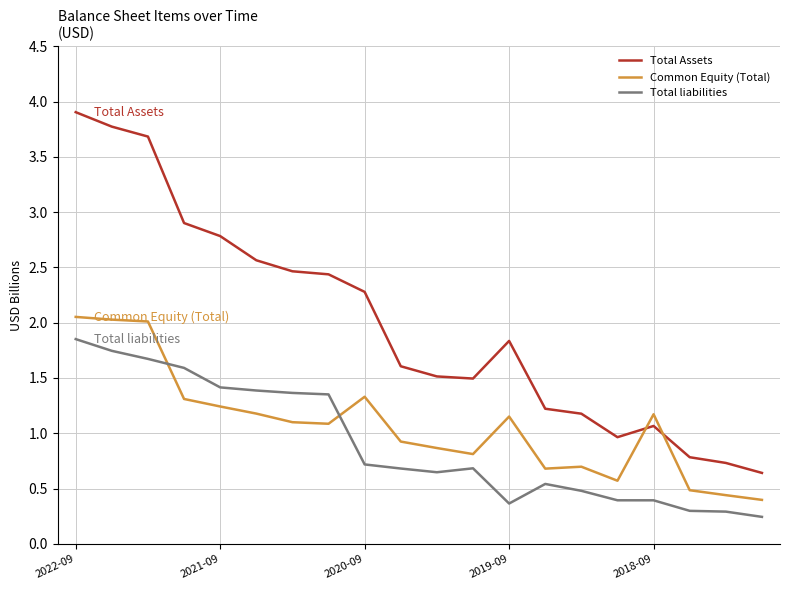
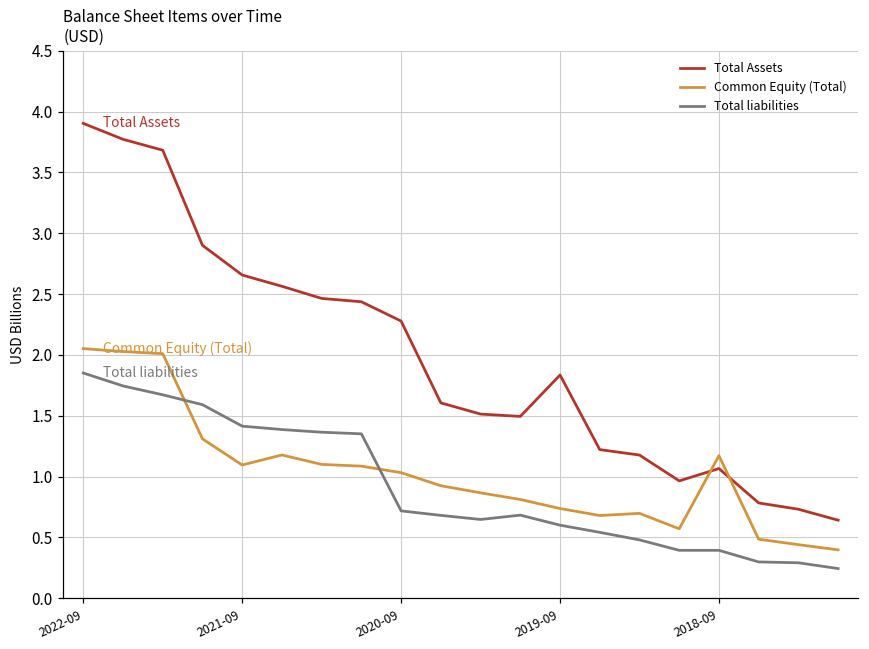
Total Assets, 2021-09: 2.78 -> 2.66
Common Equity (Total), 2021-09: 1.24 -> 1.10
Common Equity (Total), 2020-09: 1.33 -> 1.03
Common Equity (Total), 2019-09: 1.15 -> 0.74
Total liabilities, 2019-09: 0.36 -> 0.60
